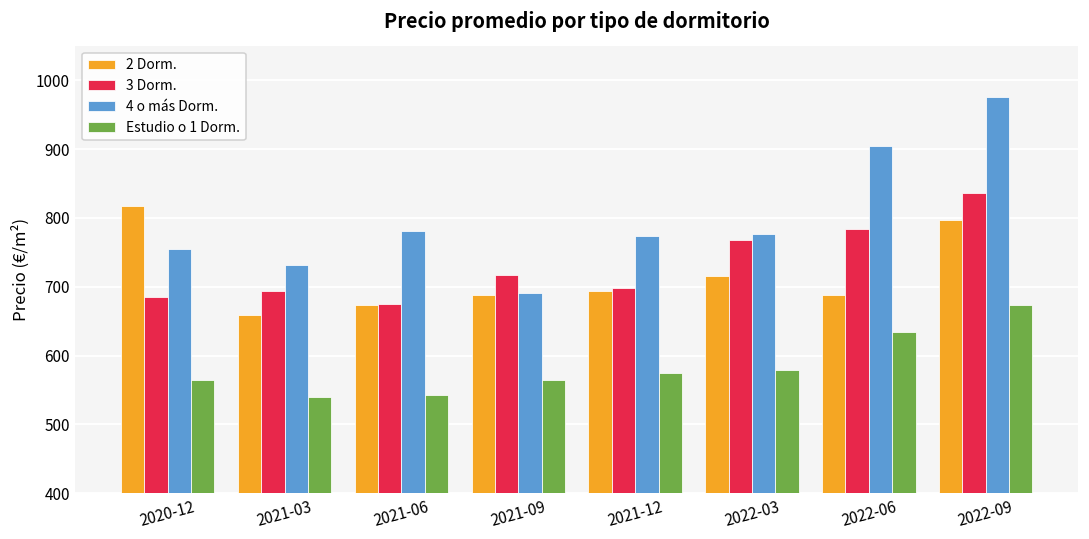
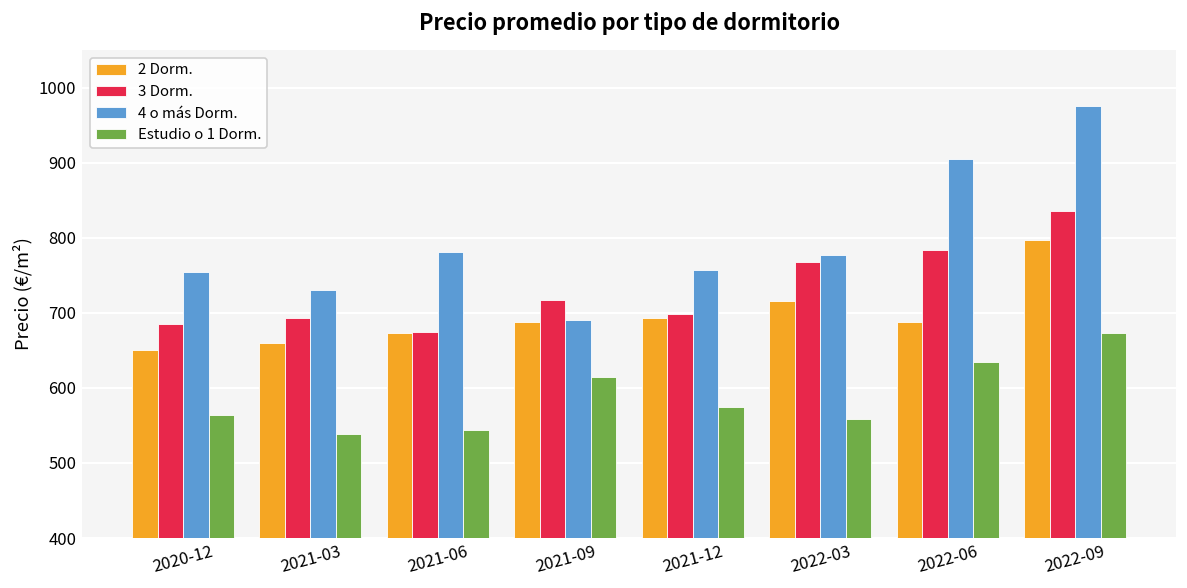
2 Dorm., 2020-12: 820 -> 650
Estudio o 1 Dorm., 2021-09: 560 -> 610
4 o más Dorm., 2021-12: 770 -> 760
Estudio o 1 Dorm., 2022-03: 580 -> 560
